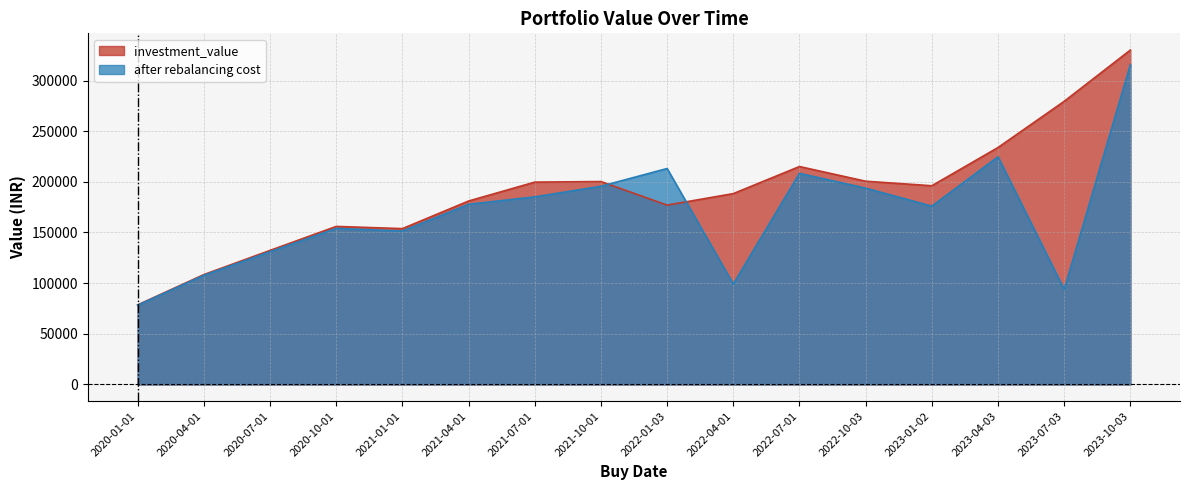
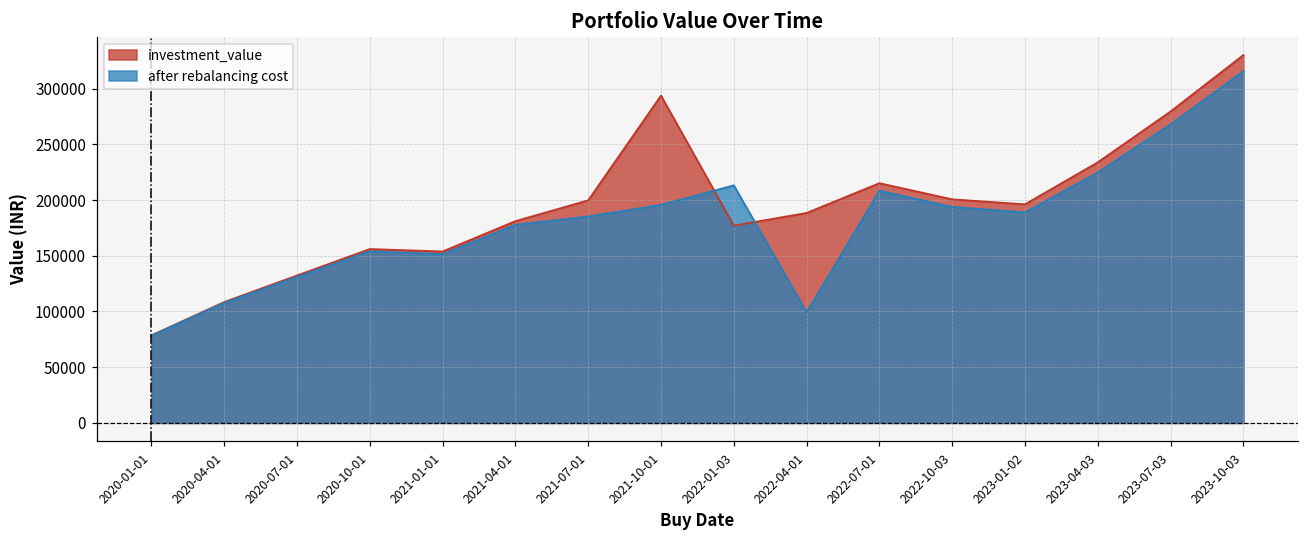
investment_value, 2021-10-01: 200000 -> 294000
after rebalancing cost, 2023-01-02: 176000 -> 189000
after rebalancing cost, 2023-07-03: 94000 -> 268000
